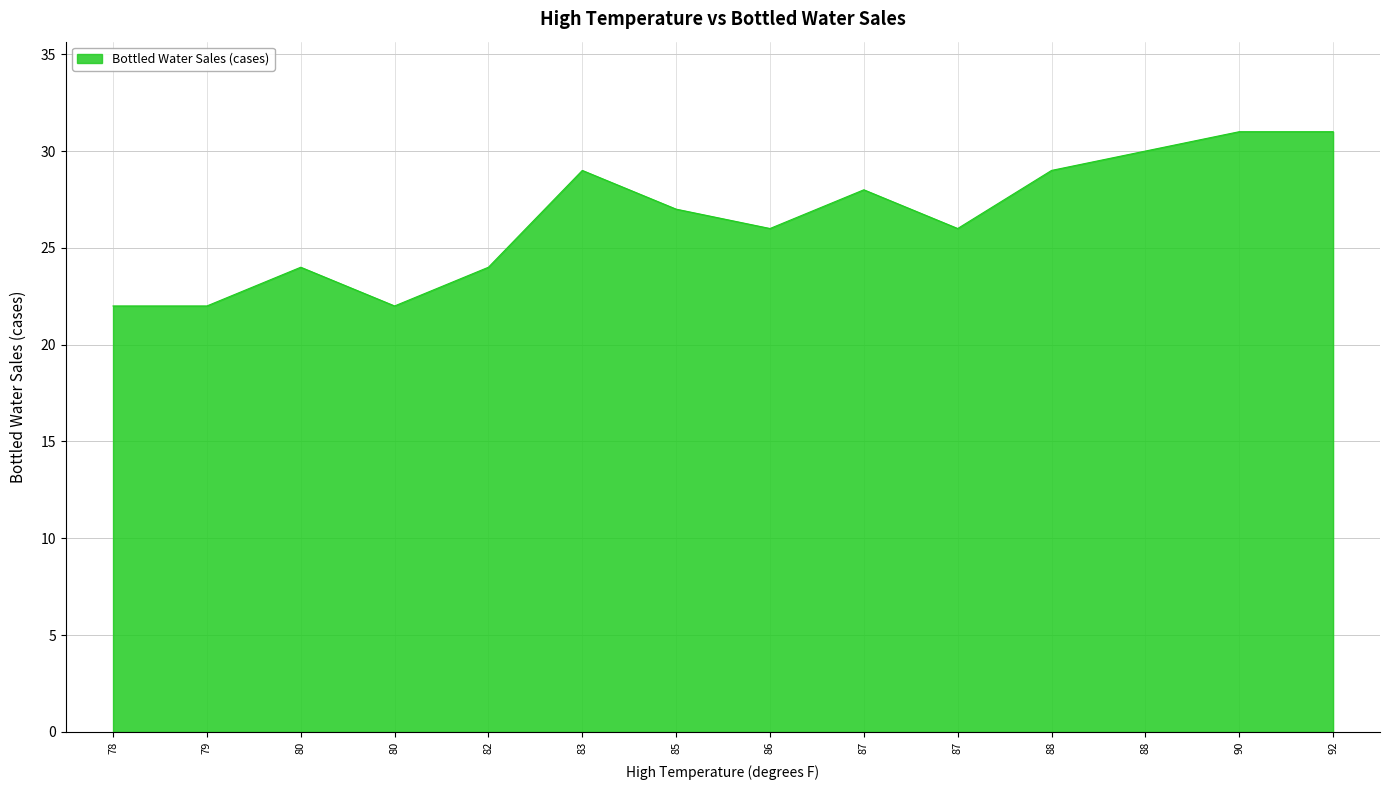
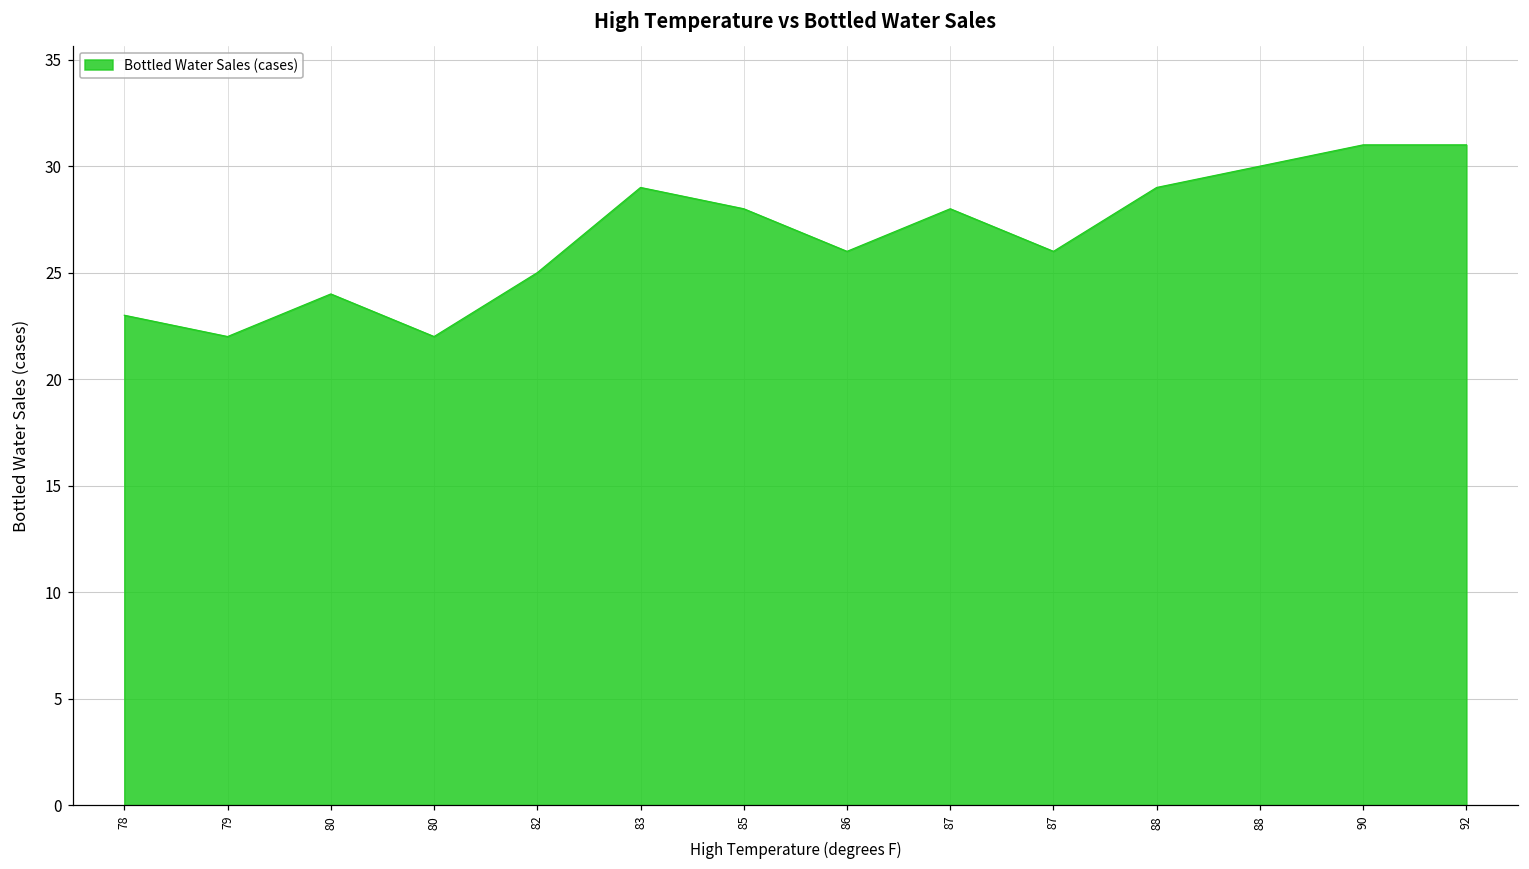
78: 22 -> 23
82: 24 -> 25
85: 27 -> 28
